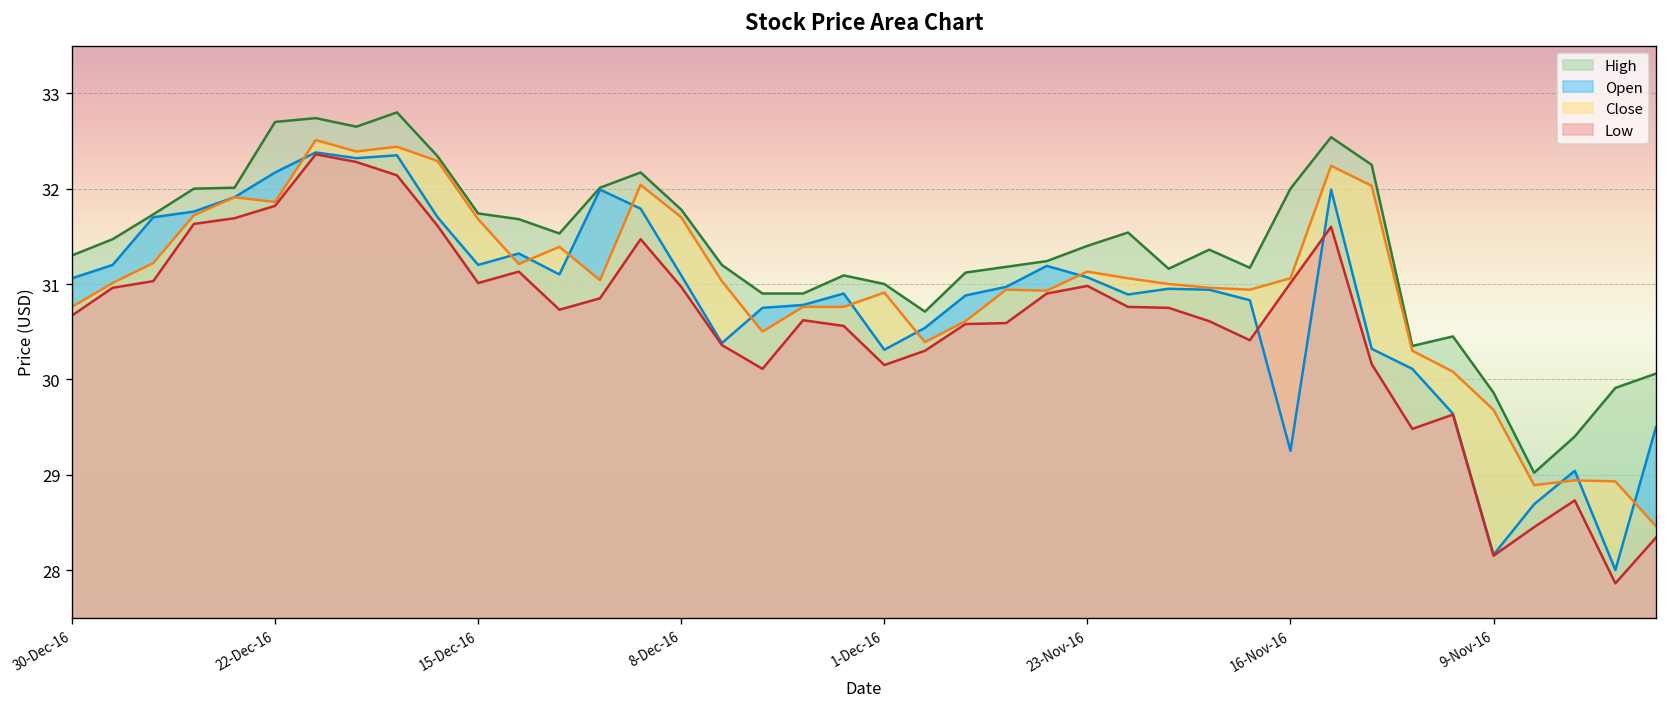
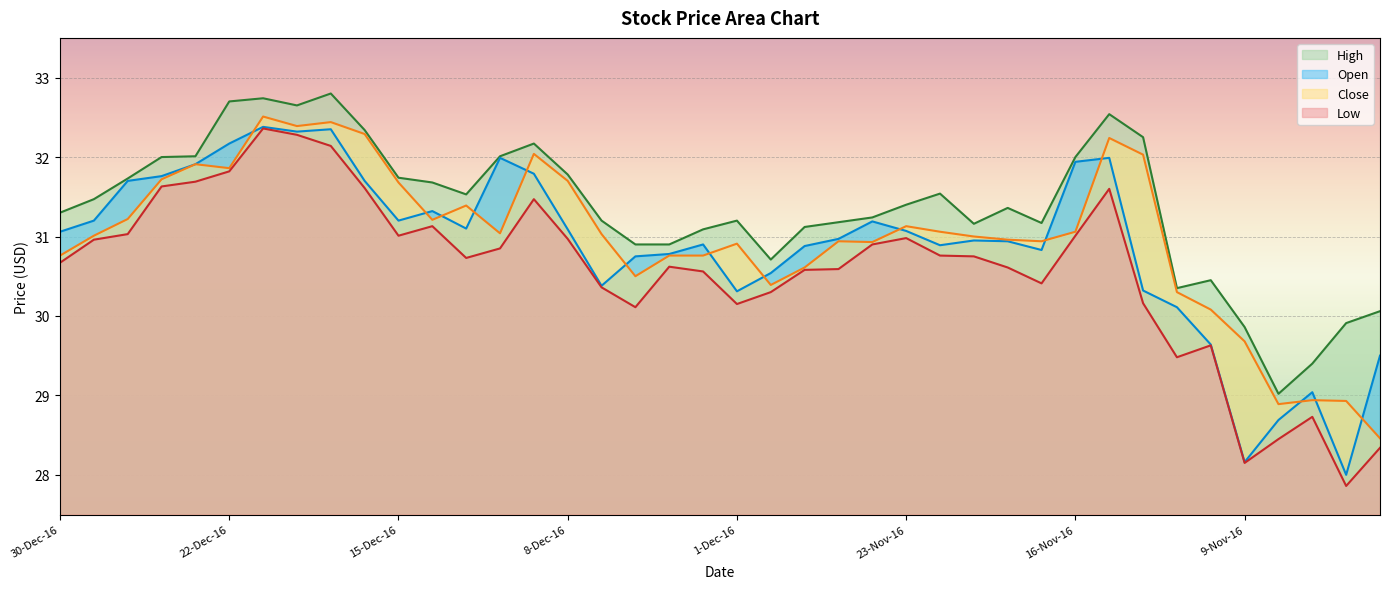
High, 1-Dec-16: 31.0 -> 31.2
Open, 16-Nov-16: 29.3 -> 31.9
